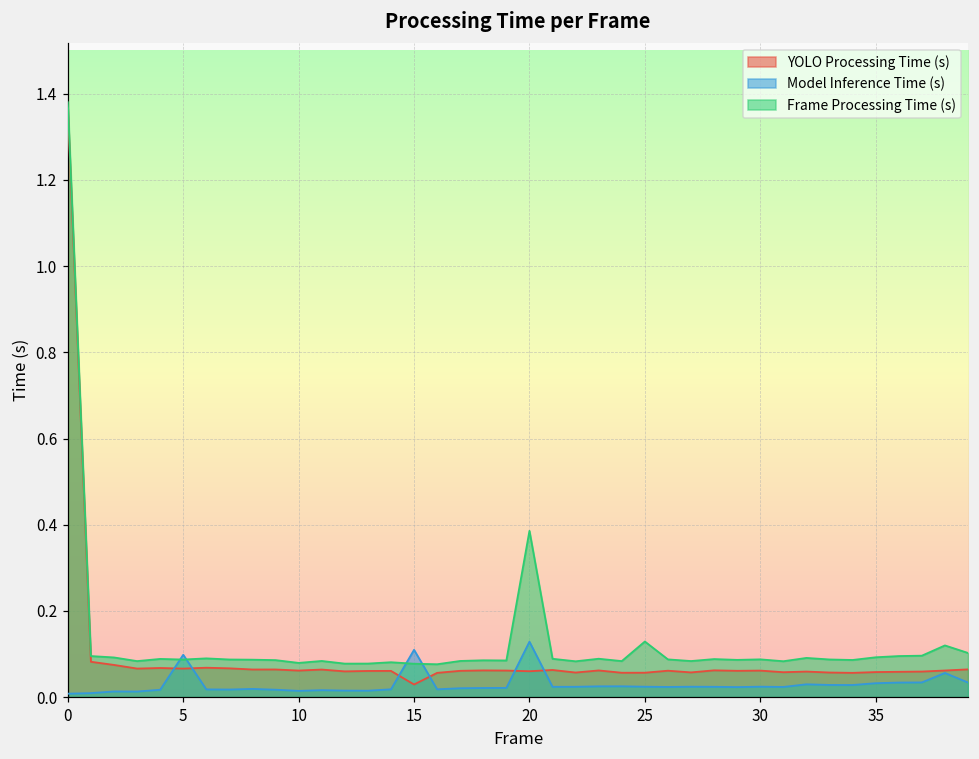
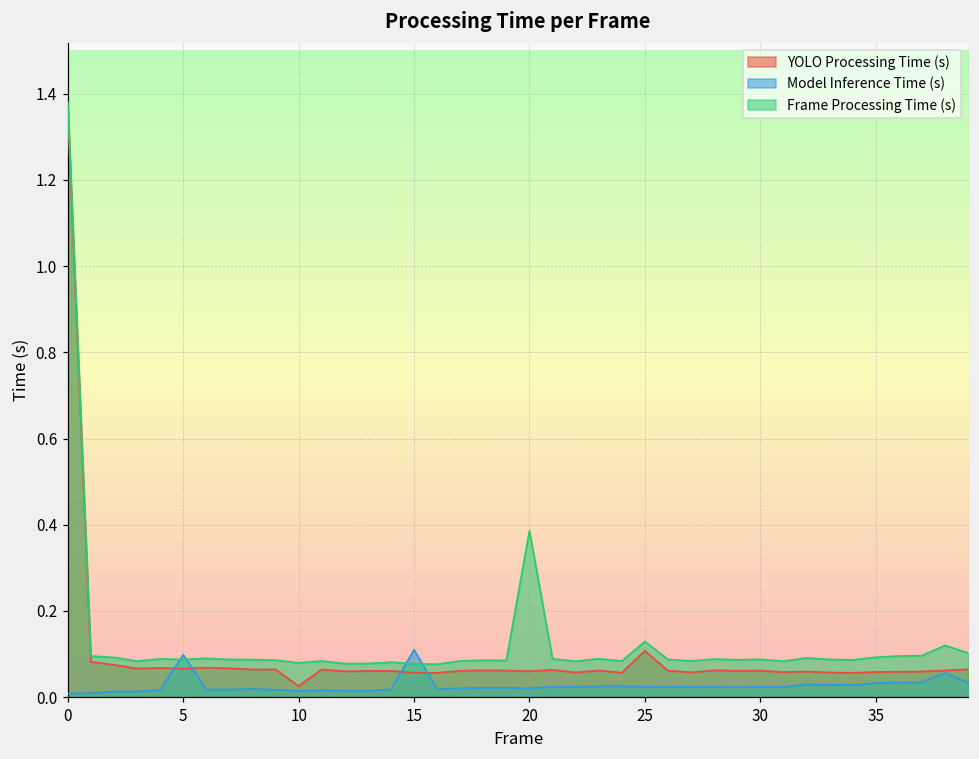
YOLO Processing Time (s), 10: 0.06 -> 0.03
YOLO Processing Time (s), 15: 0.03 -> 0.06
Model Inference Time (s), 20: 0.13 -> 0.02
YOLO Processing Time (s), 25: 0.06 -> 0.11
